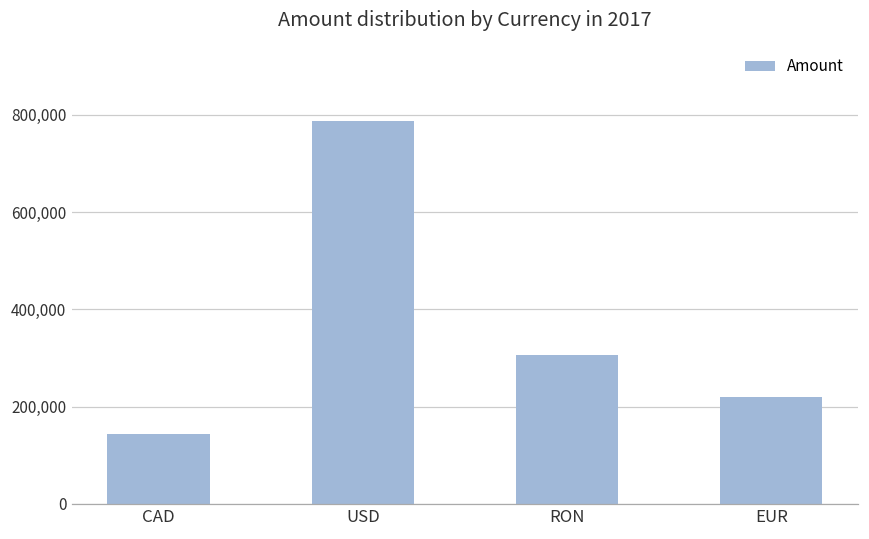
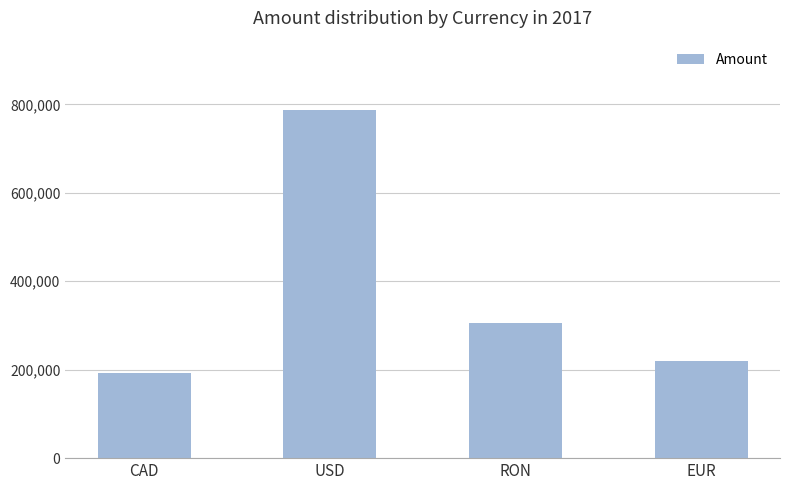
CAD: 140,000 -> 190,000
